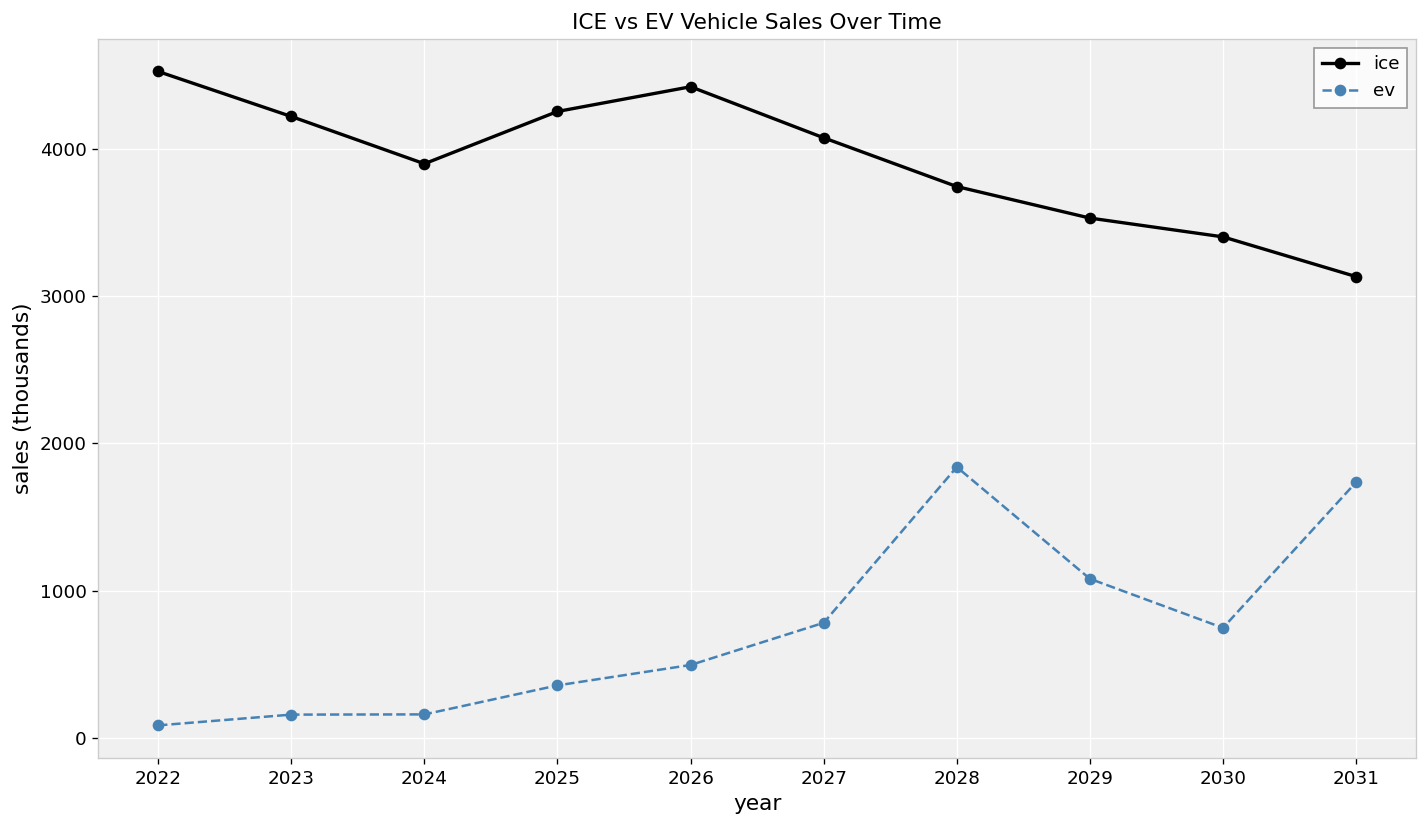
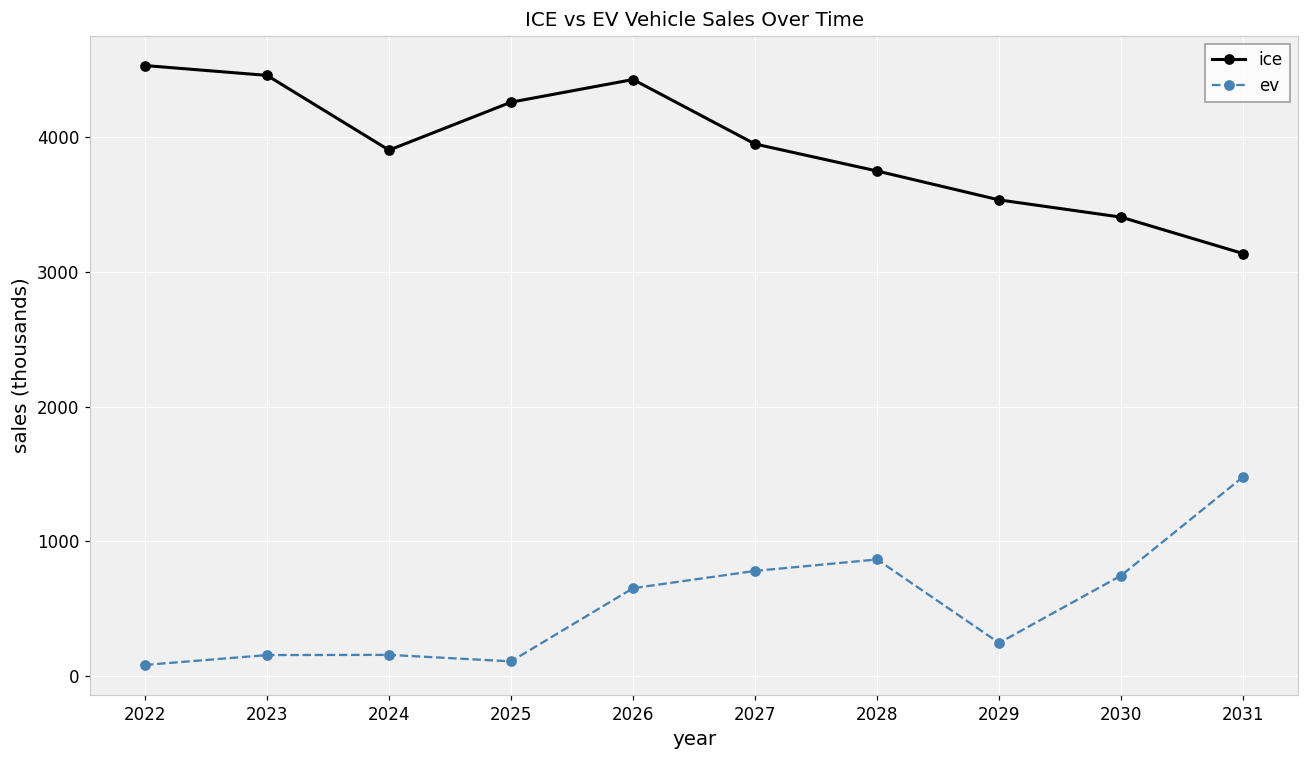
ice, 2023: 4220 -> 4460
ev, 2025: 350 -> 110
ev, 2026: 490 -> 650
ice, 2027: 4080 -> 3950
ev, 2028: 1840 -> 870
ev, 2029: 1080 -> 250
ev, 2031: 1740 -> 1480
